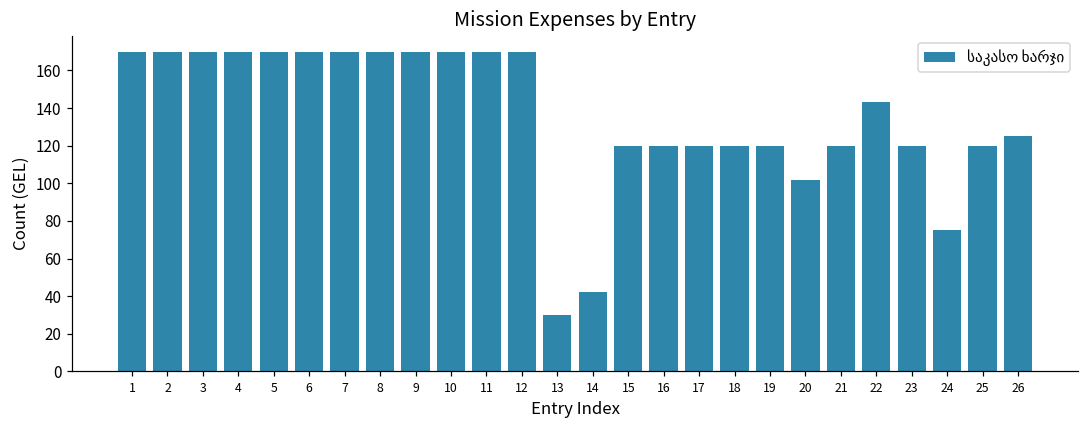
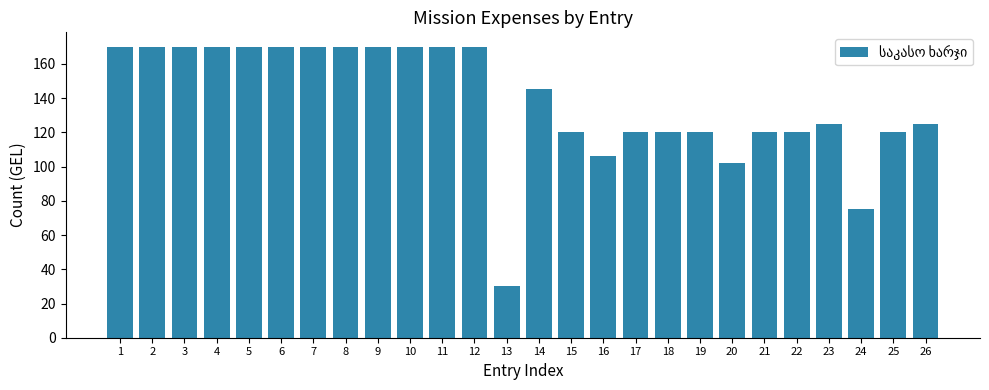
14: 43 -> 145
16: 120 -> 106
22: 143 -> 120
23: 120 -> 125
